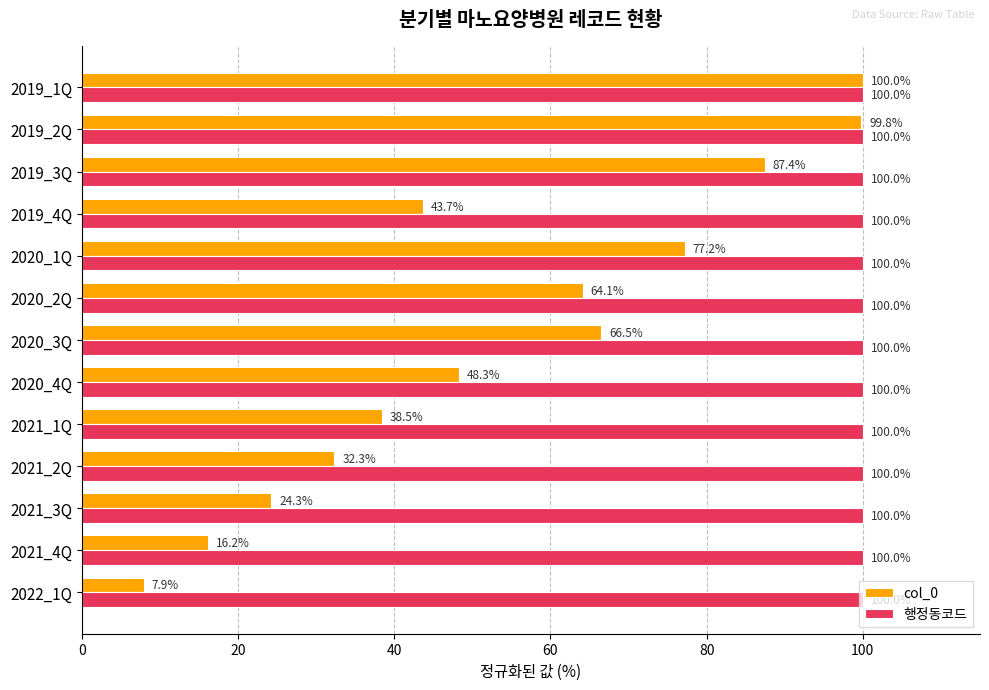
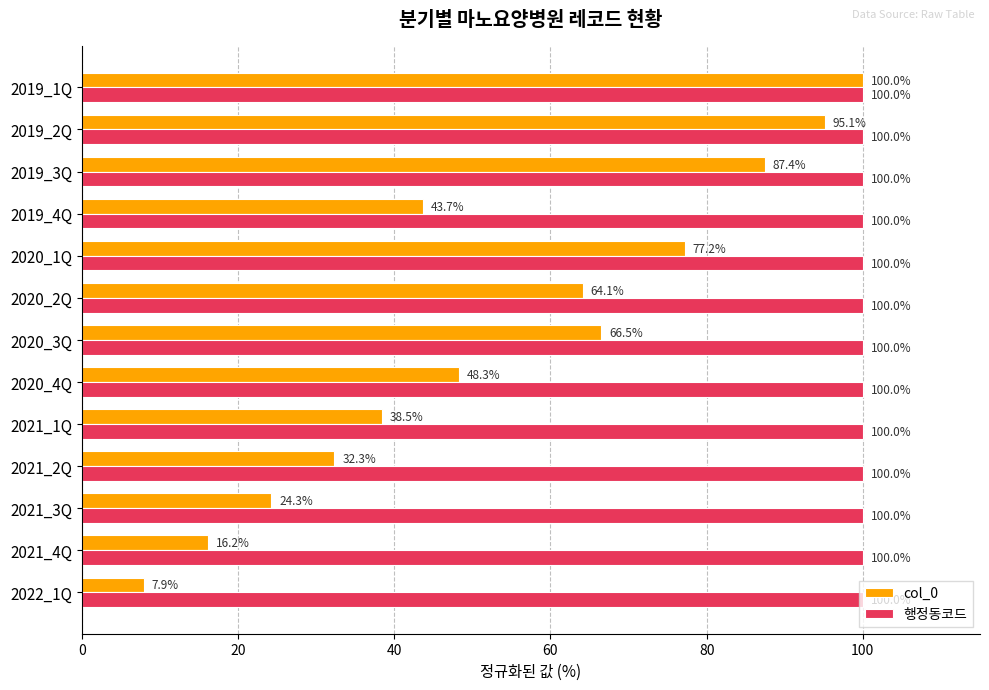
col_0, 2019_2Q: 99.8% -> 95.1%
